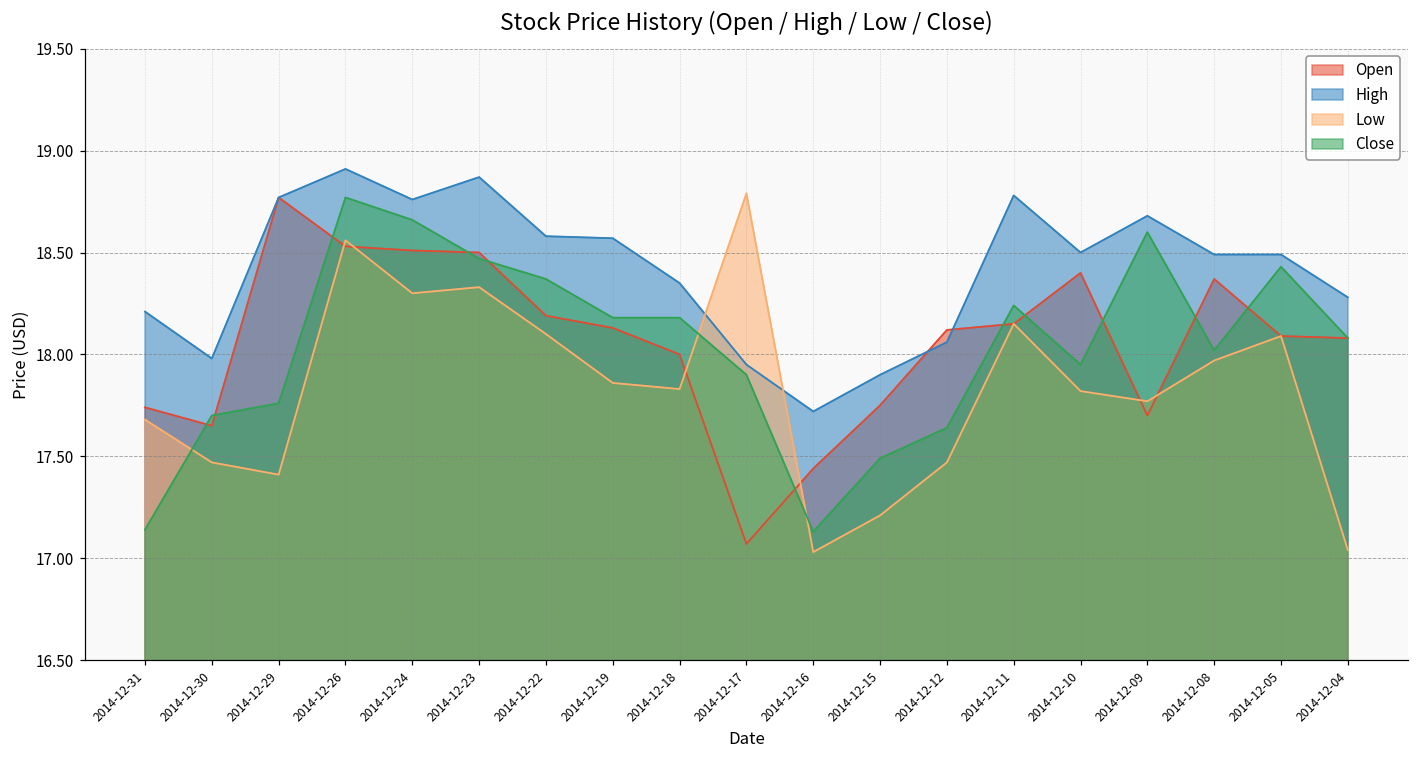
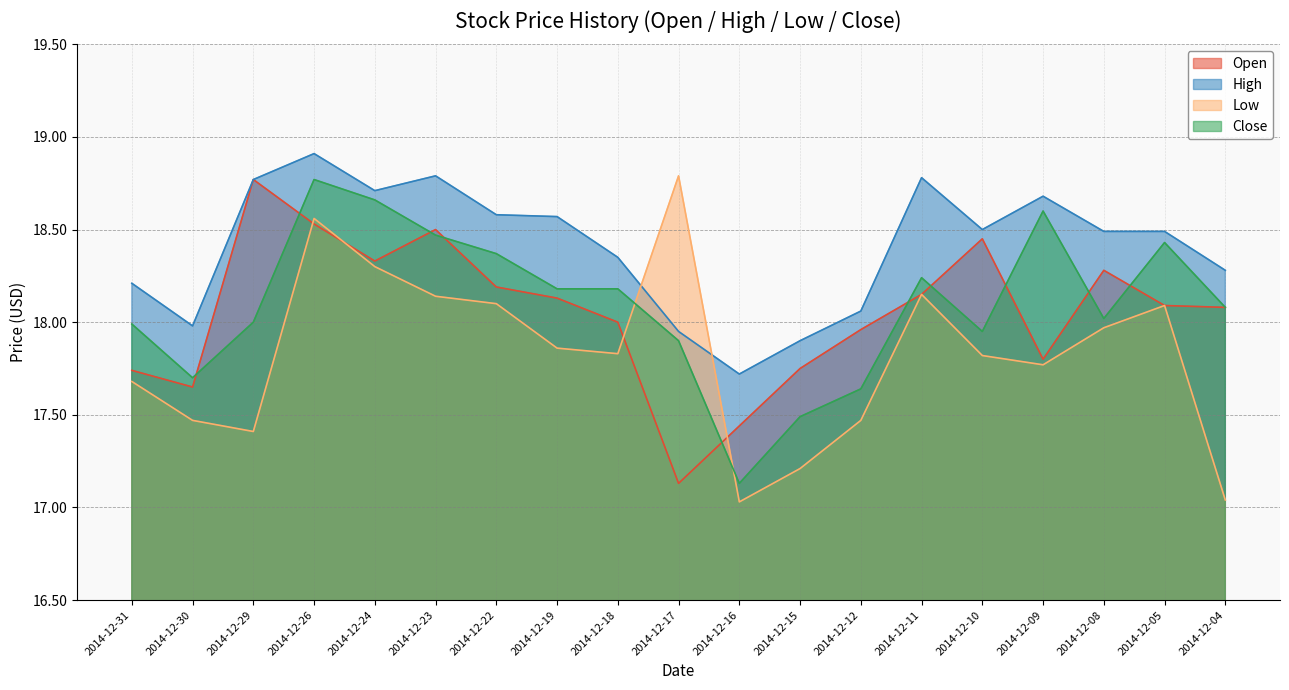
Close, 2014-12-31: 17.14 -> 17.99
Close, 2014-12-29: 17.76 -> 18.00
Open, 2014-12-24: 18.51 -> 18.33
High, 2014-12-24: 18.76 -> 18.71
High, 2014-12-23: 18.87 -> 18.79
Low, 2014-12-23: 18.33 -> 18.14
Open, 2014-12-17: 17.07 -> 17.13
Open, 2014-12-12: 18.12 -> 17.96
Open, 2014-12-10: 18.40 -> 18.45
Open, 2014-12-09: 17.7 -> 17.8
Open, 2014-12-08: 18.37 -> 18.28
